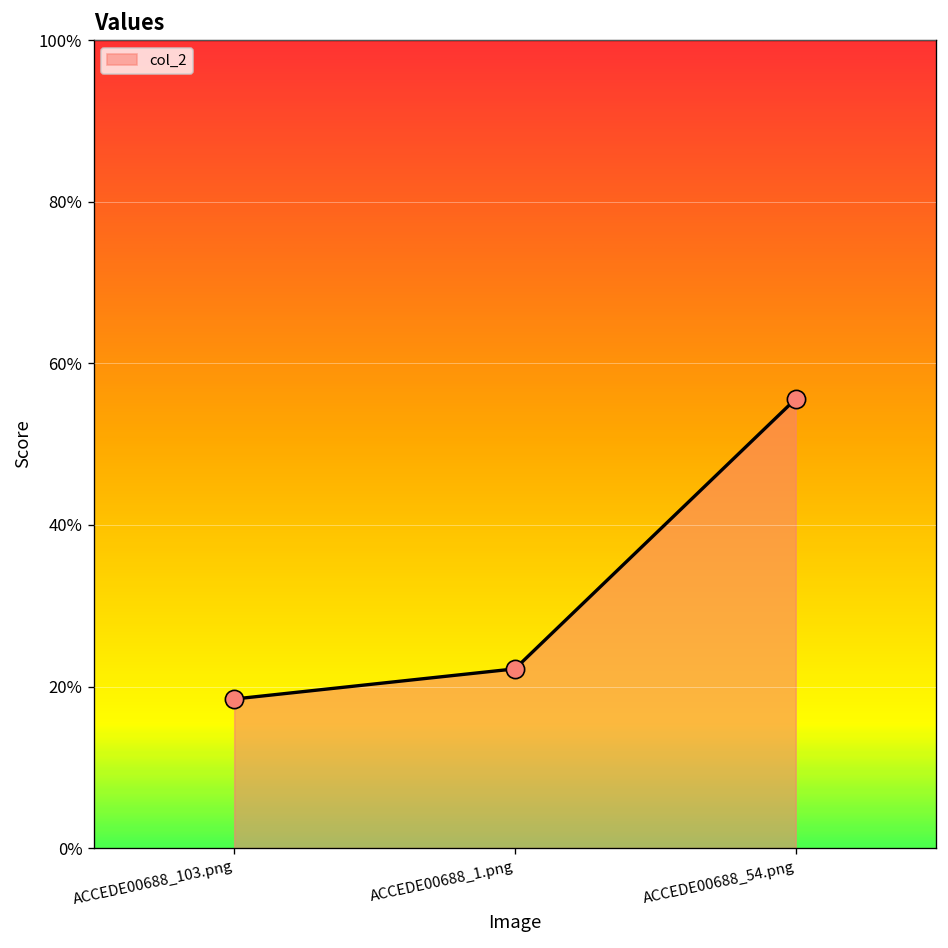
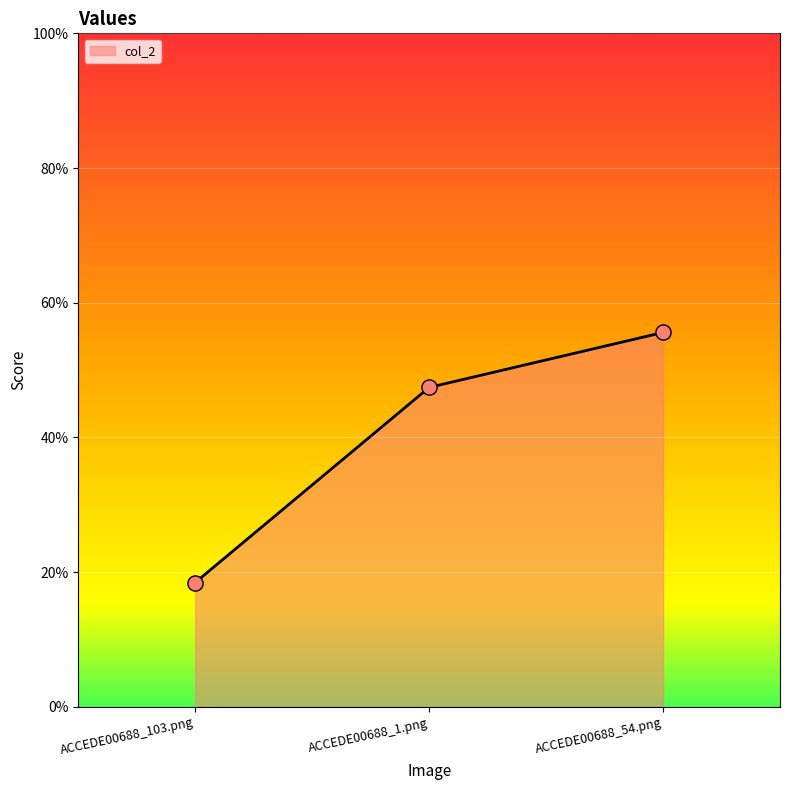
ACCEDE00688_1.png: 22% -> 47%
